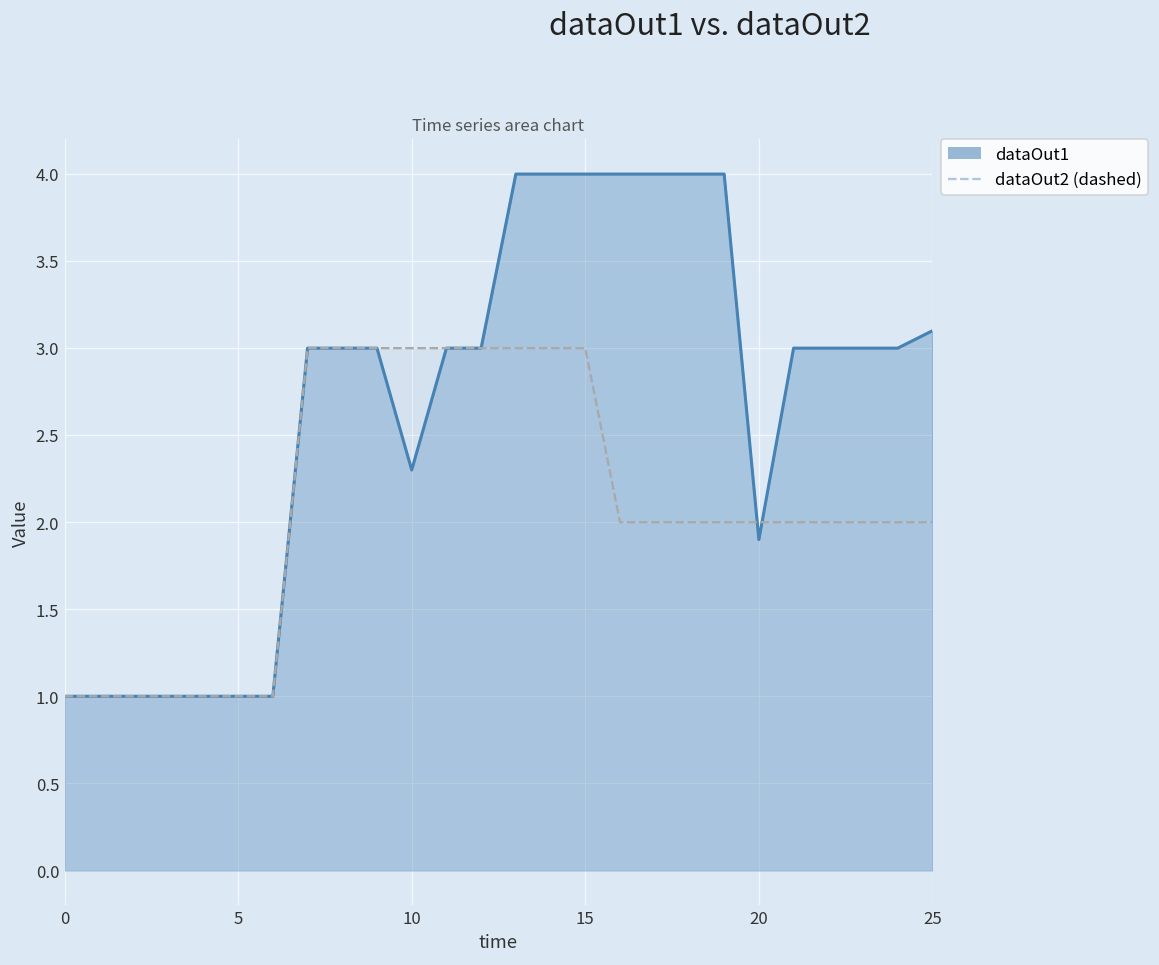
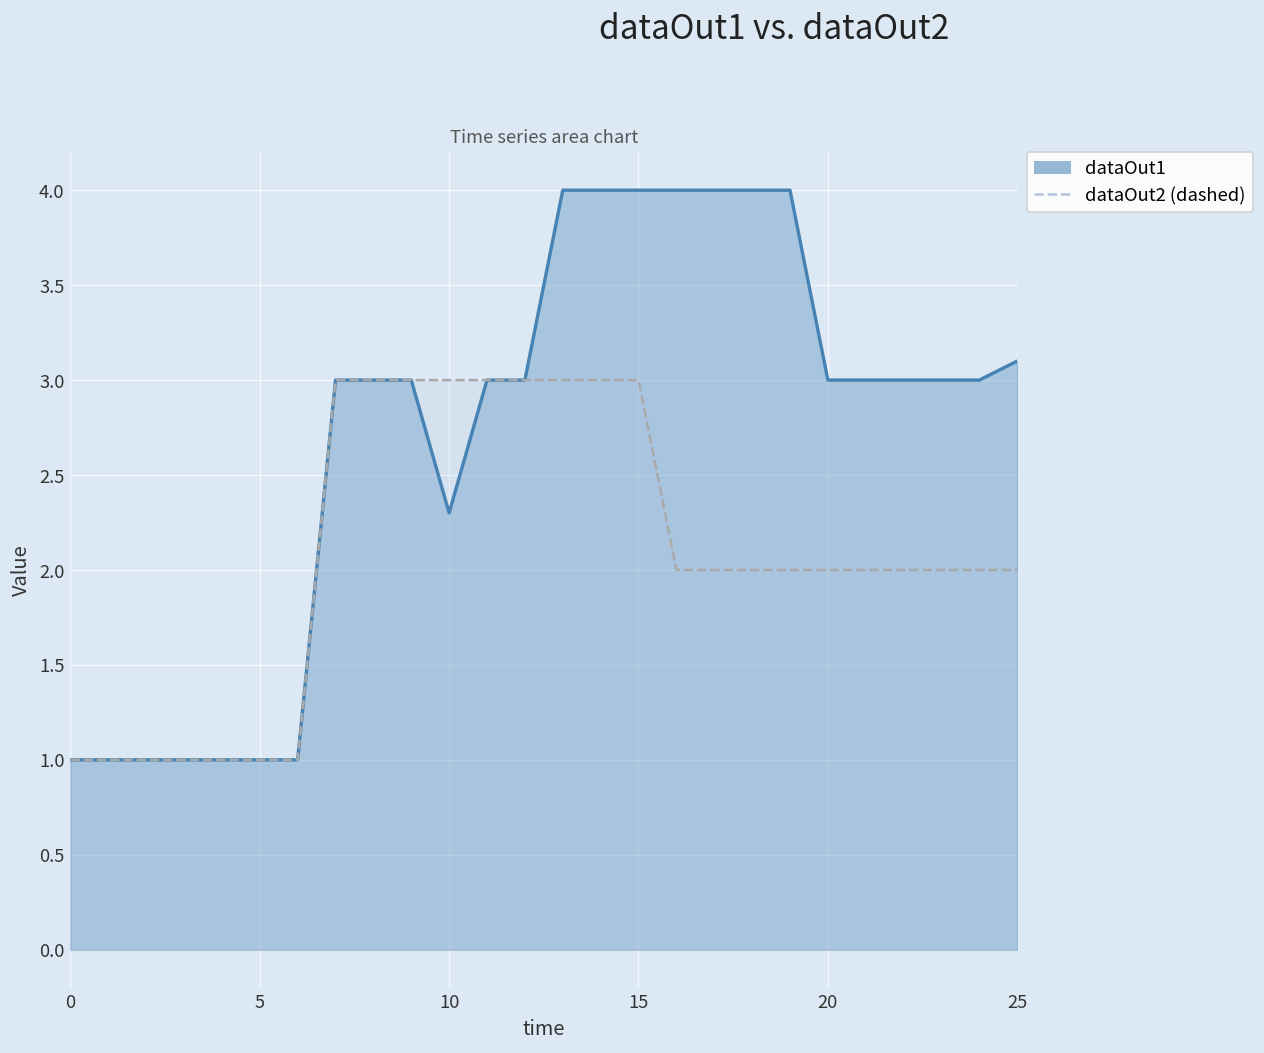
dataOut1, 20: 1.9 -> 3.0
